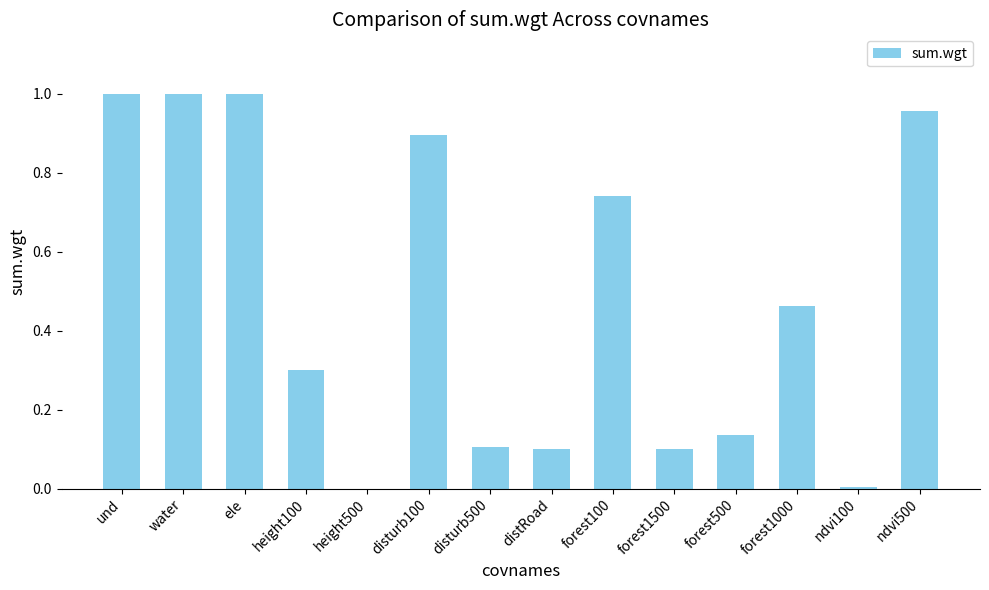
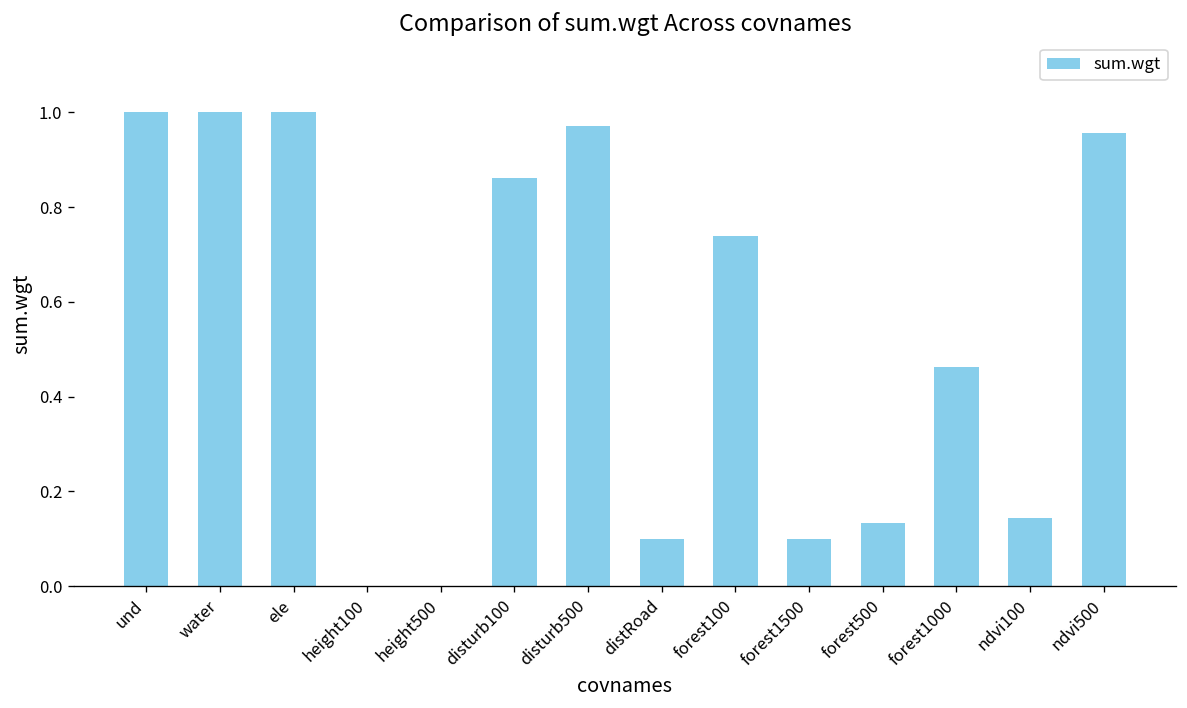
height100: 0.3 -> 0.0
disturb100: 0.90 -> 0.86
disturb500: 0.10 -> 0.97
ndvi100: 0.00 -> 0.14
